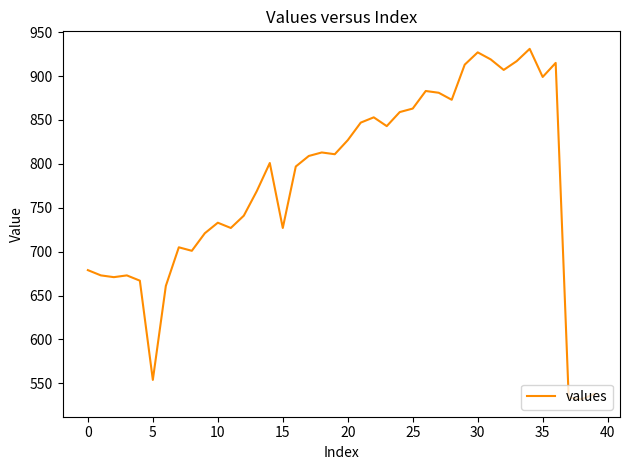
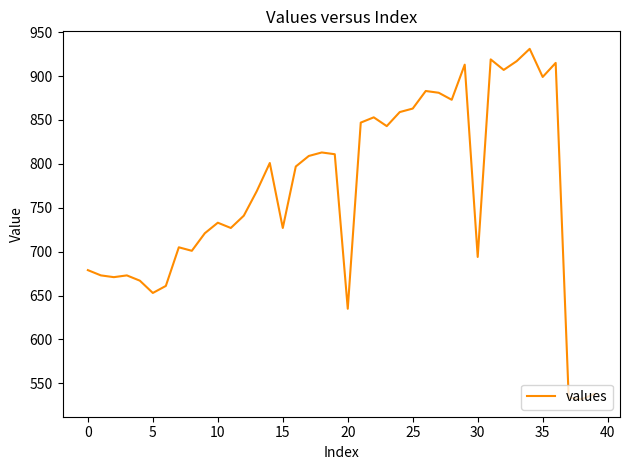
5: 550 -> 650
20: 830 -> 640
30: 930 -> 690
